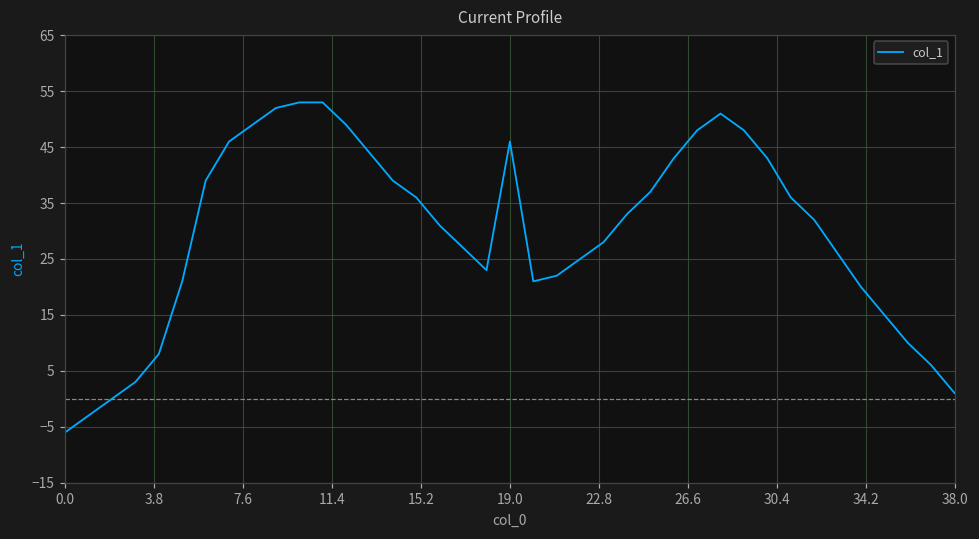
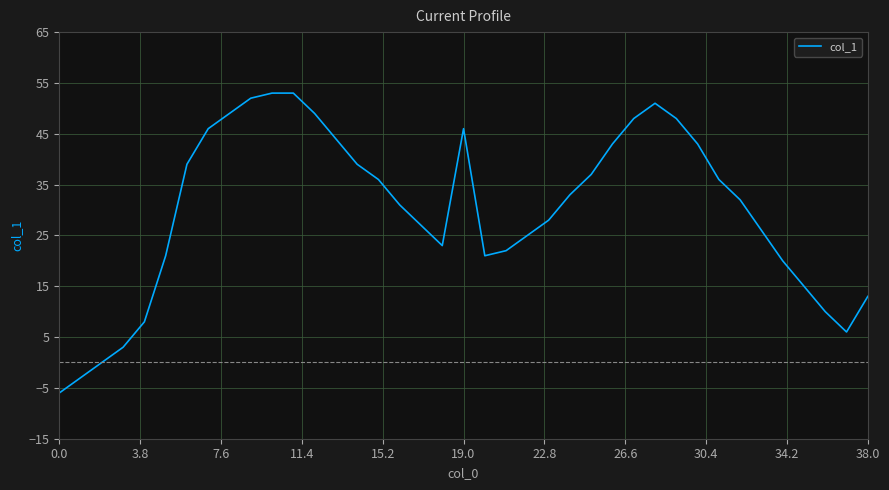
38.0: 1 -> 13
